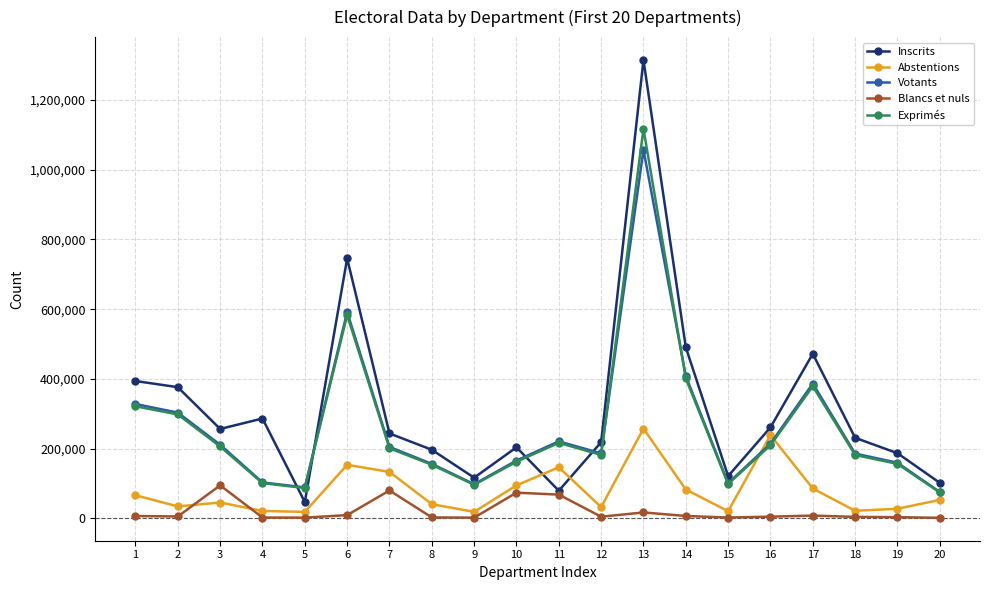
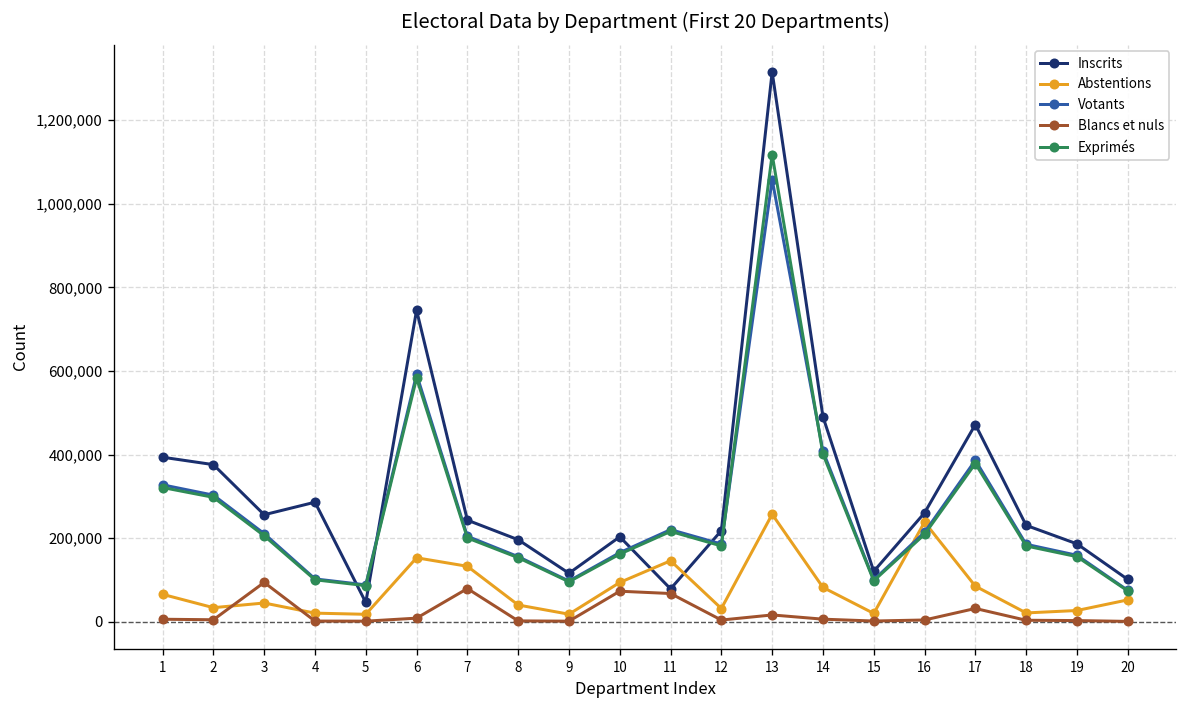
Blancs et nuls, 17: 10,000 -> 30,000
